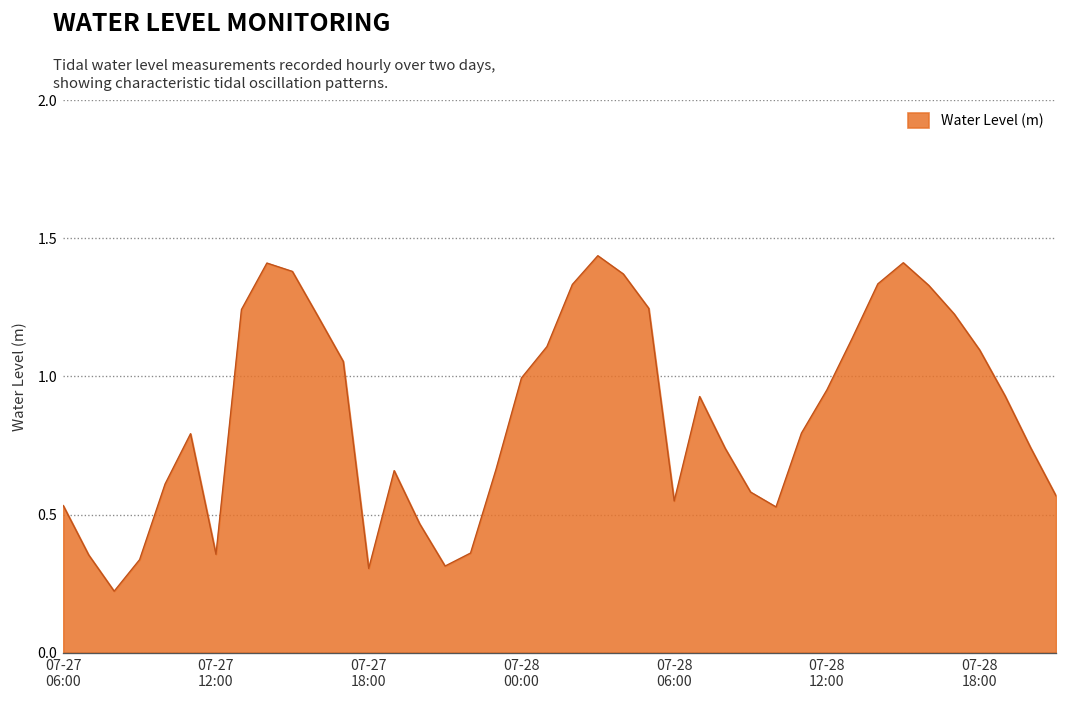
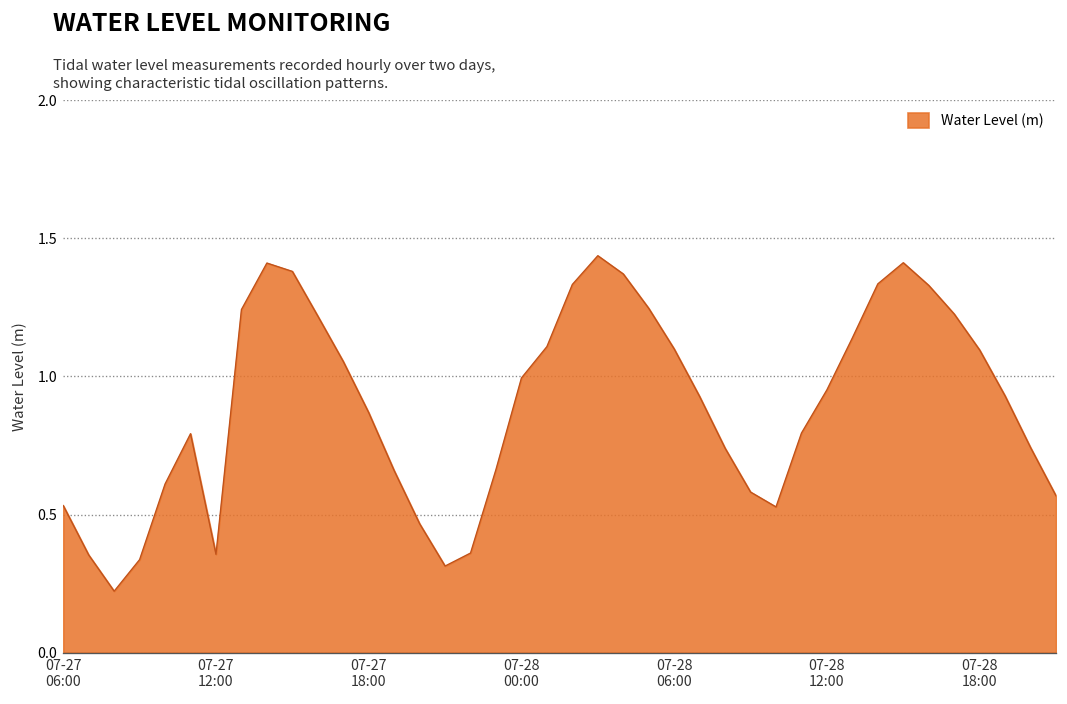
07-27 18:00: 0.30 -> 0.87
07-28 06:00: 0.55 -> 1.10
